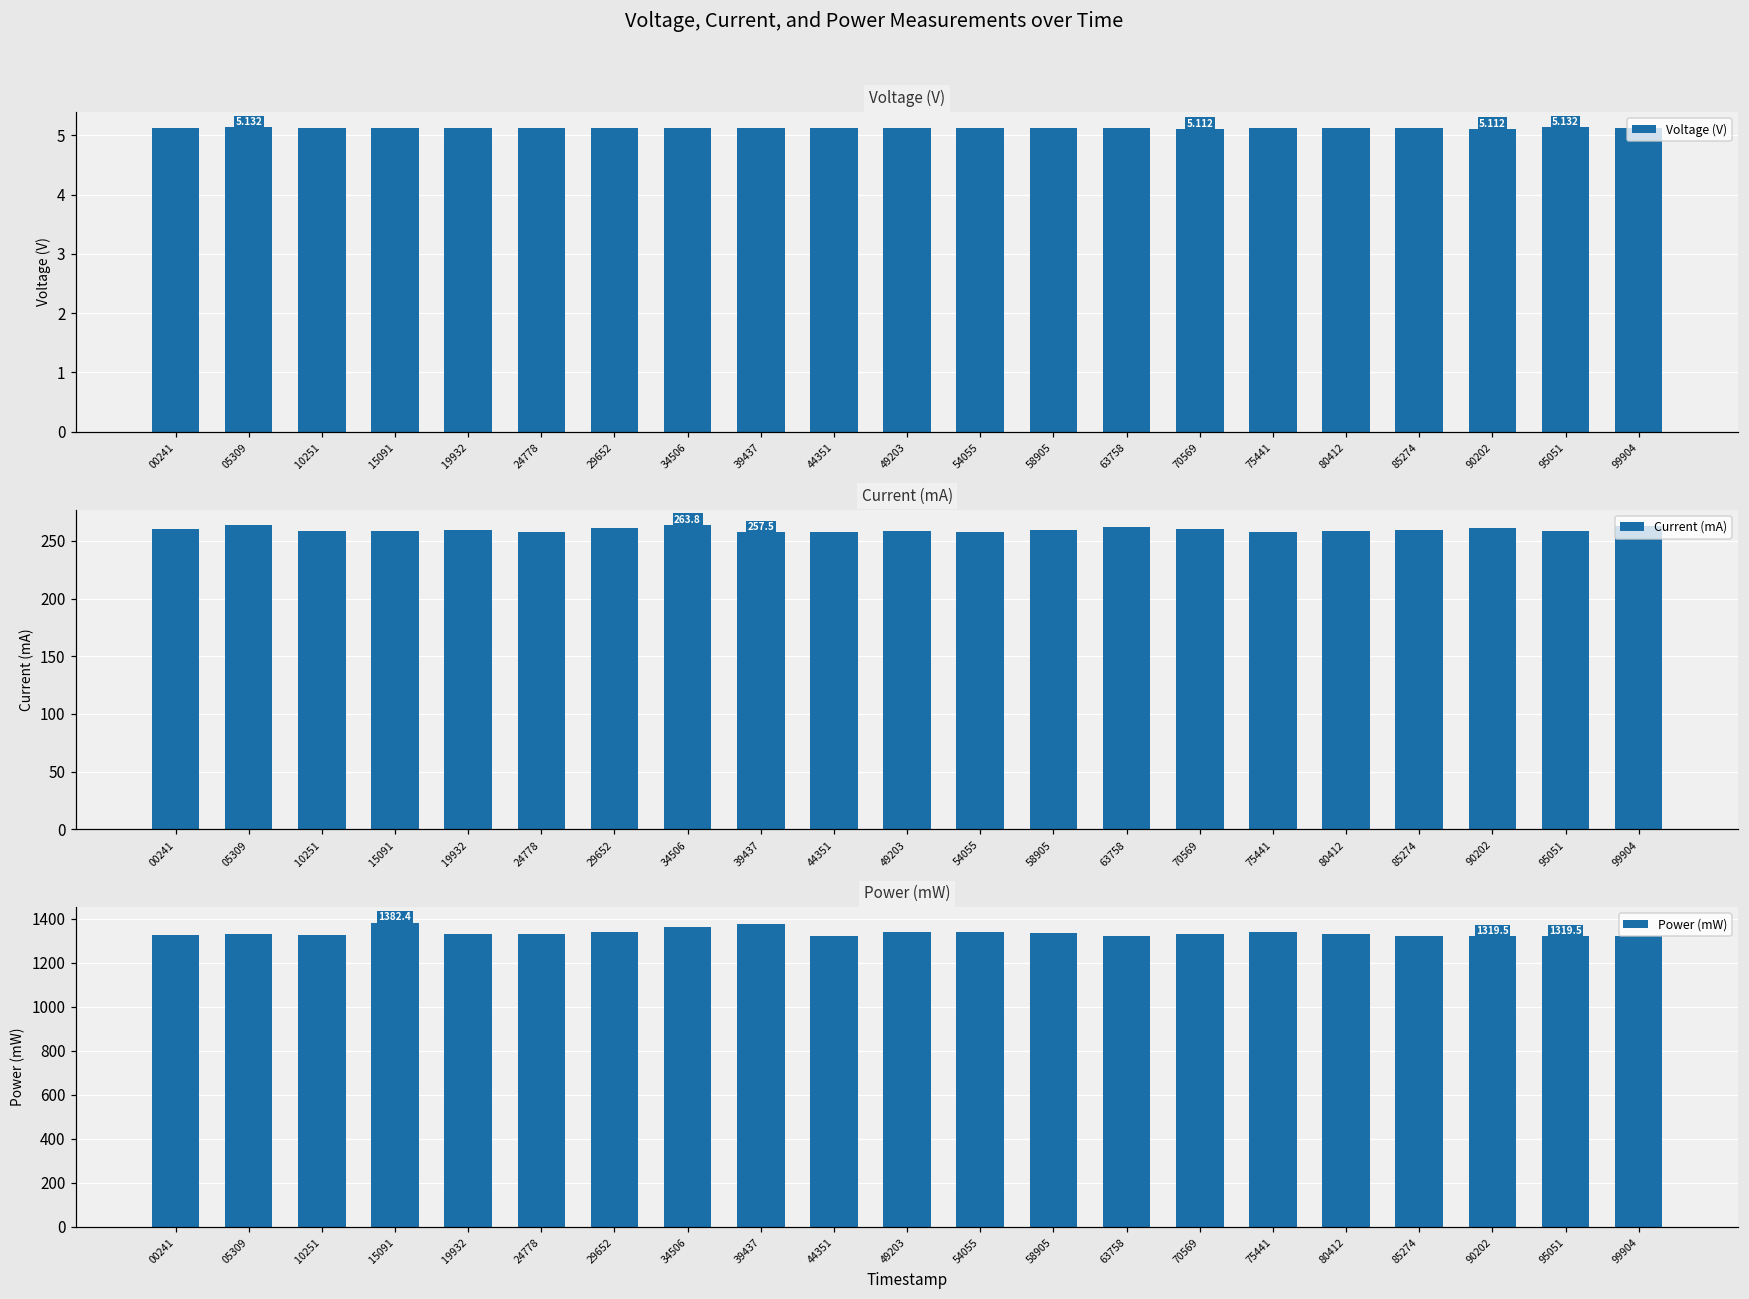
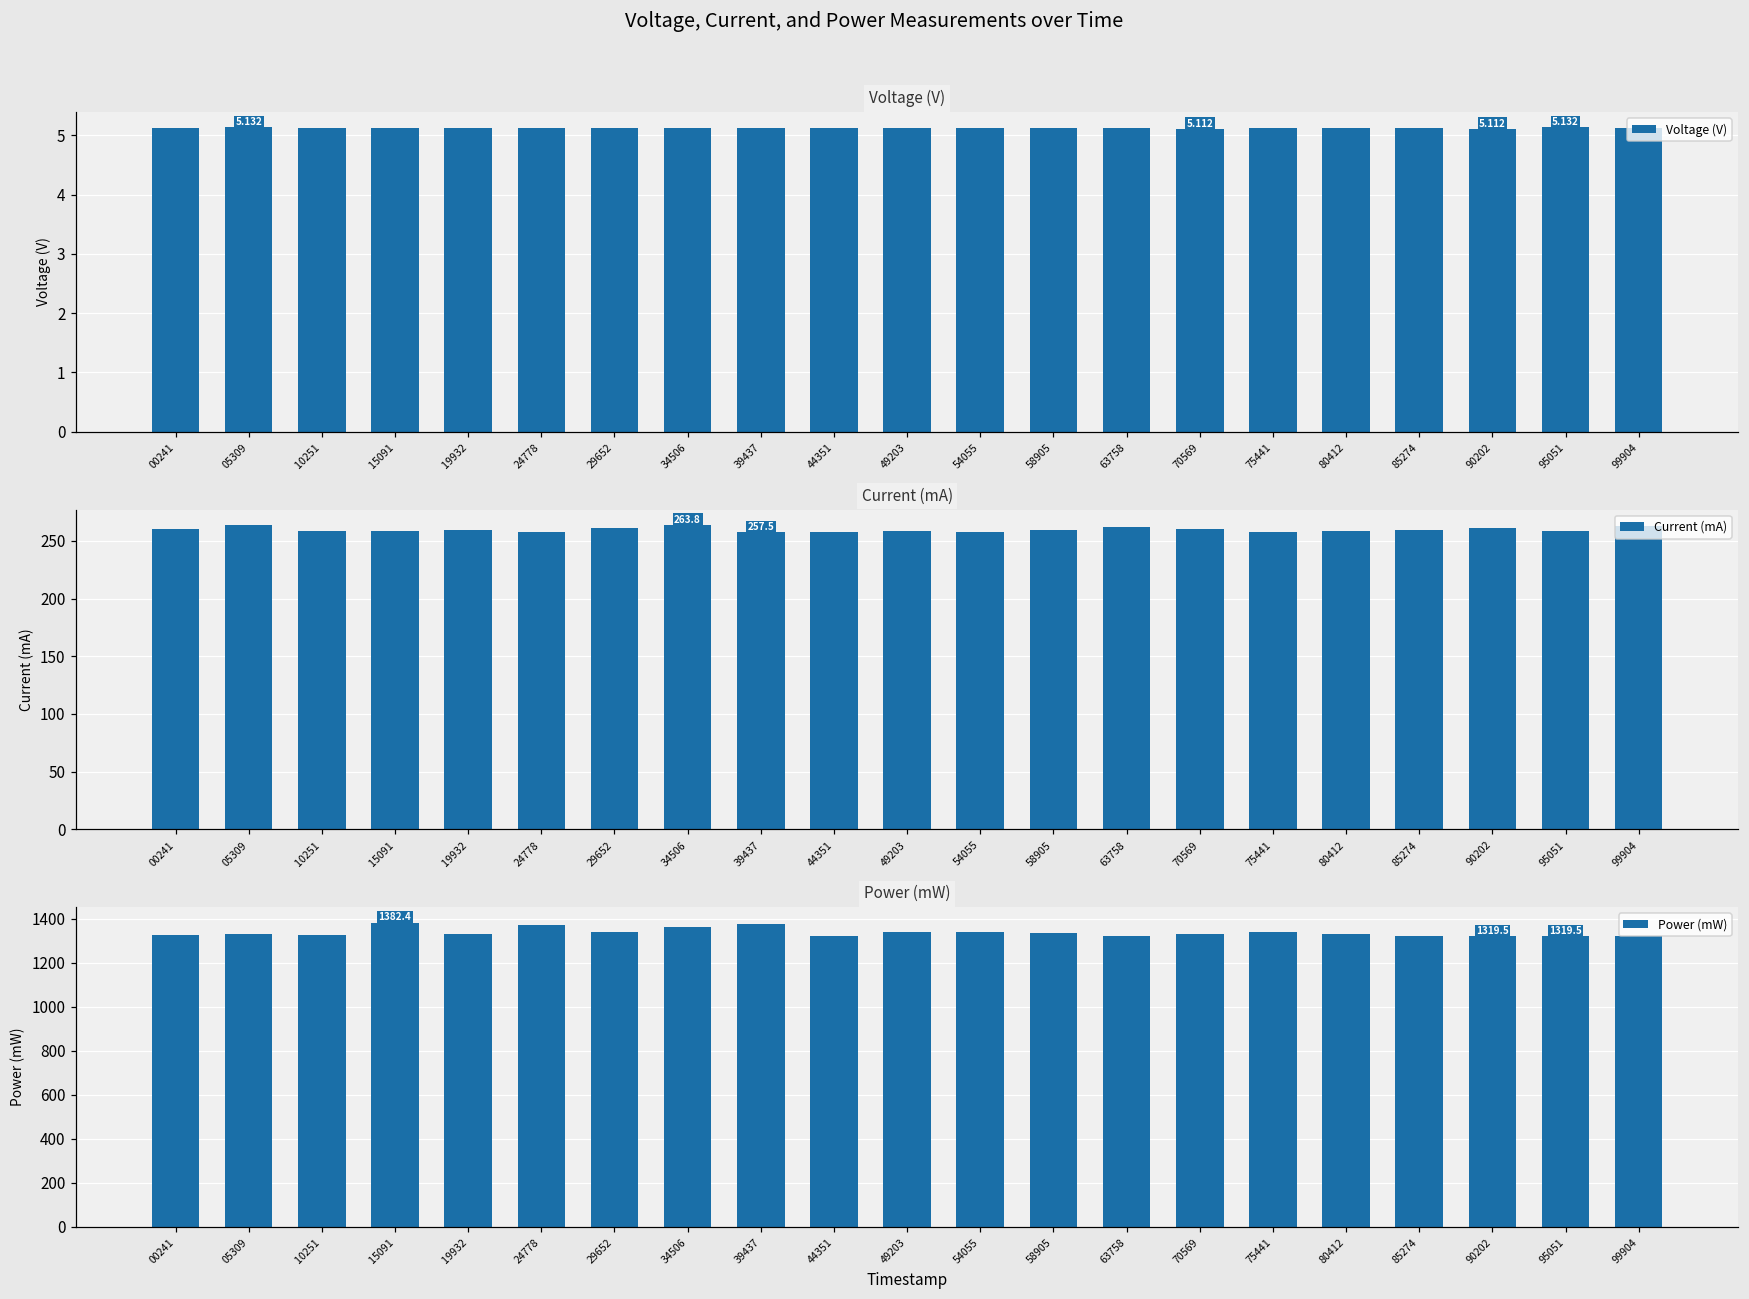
Power (mW), 24778: 1330 -> 1370
